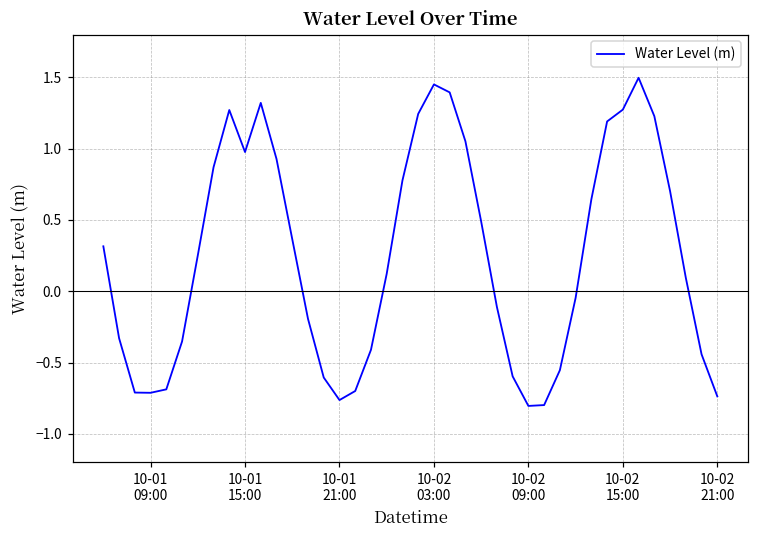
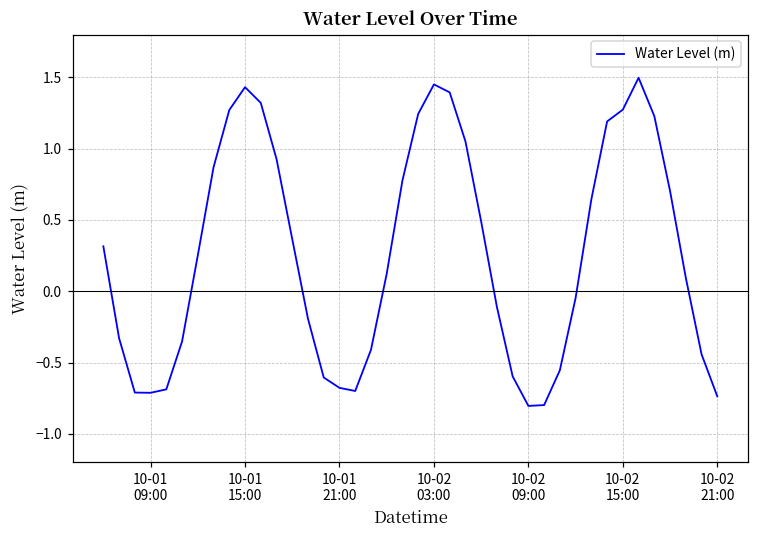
10-01 15:00: 0.98 -> 1.43
10-01 21:00: -0.76 -> -0.68
